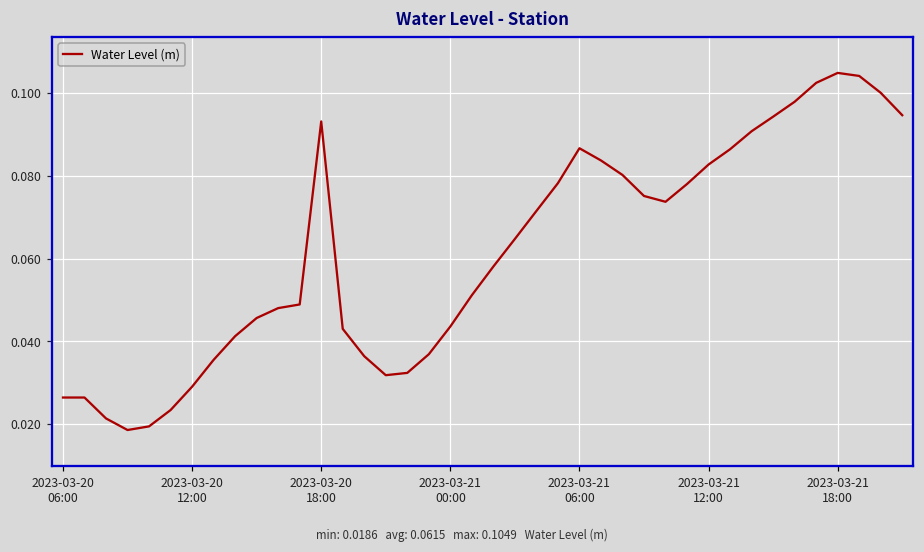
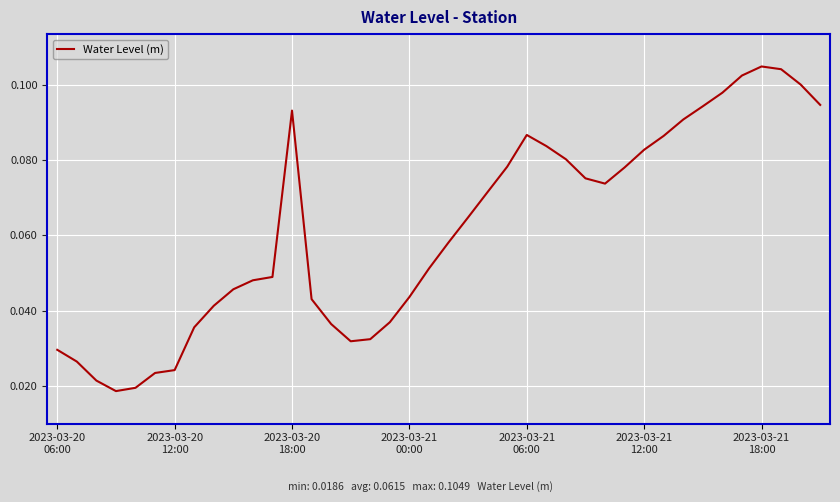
2023-03-20 06:00: 0.026 -> 0.030
2023-03-20 12:00: 0.029 -> 0.024
